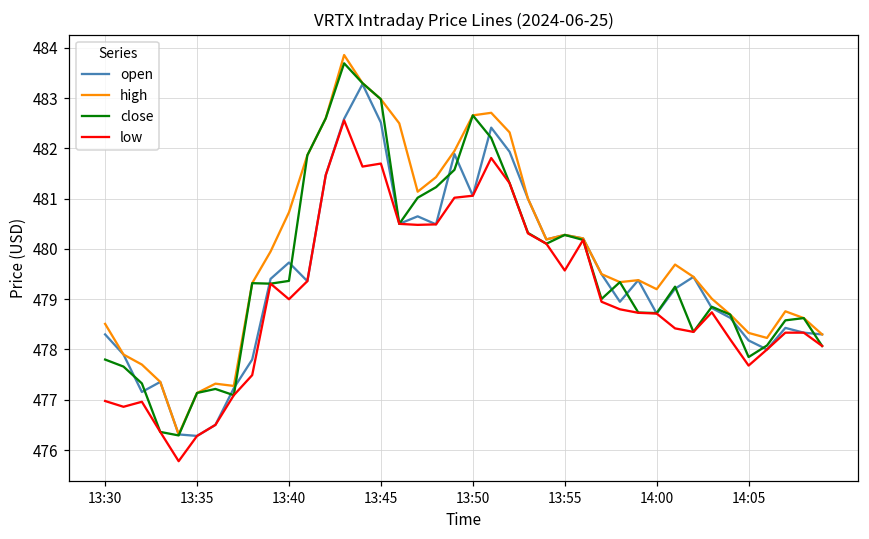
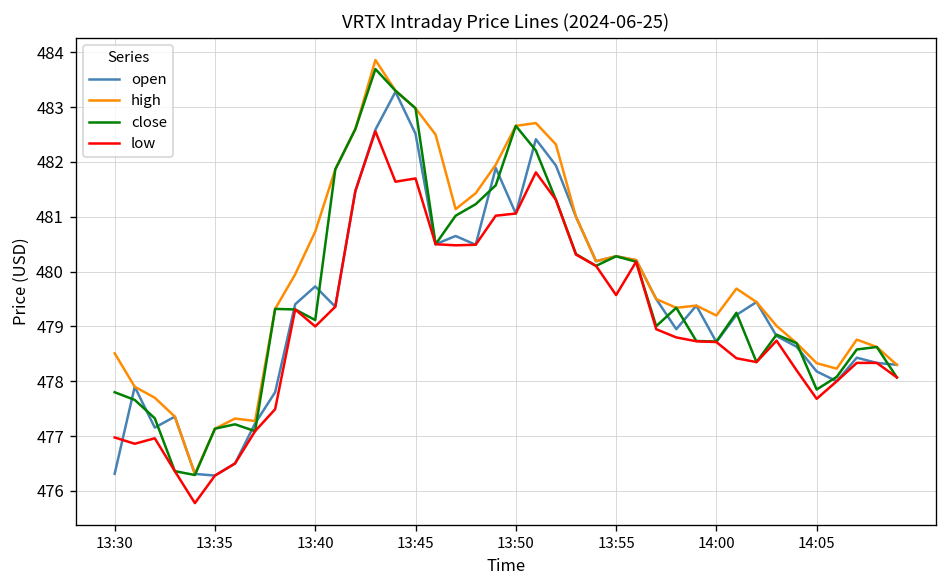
open, 13:30: 478.3 -> 476.3
close, 13:40: 479.4 -> 479.1
